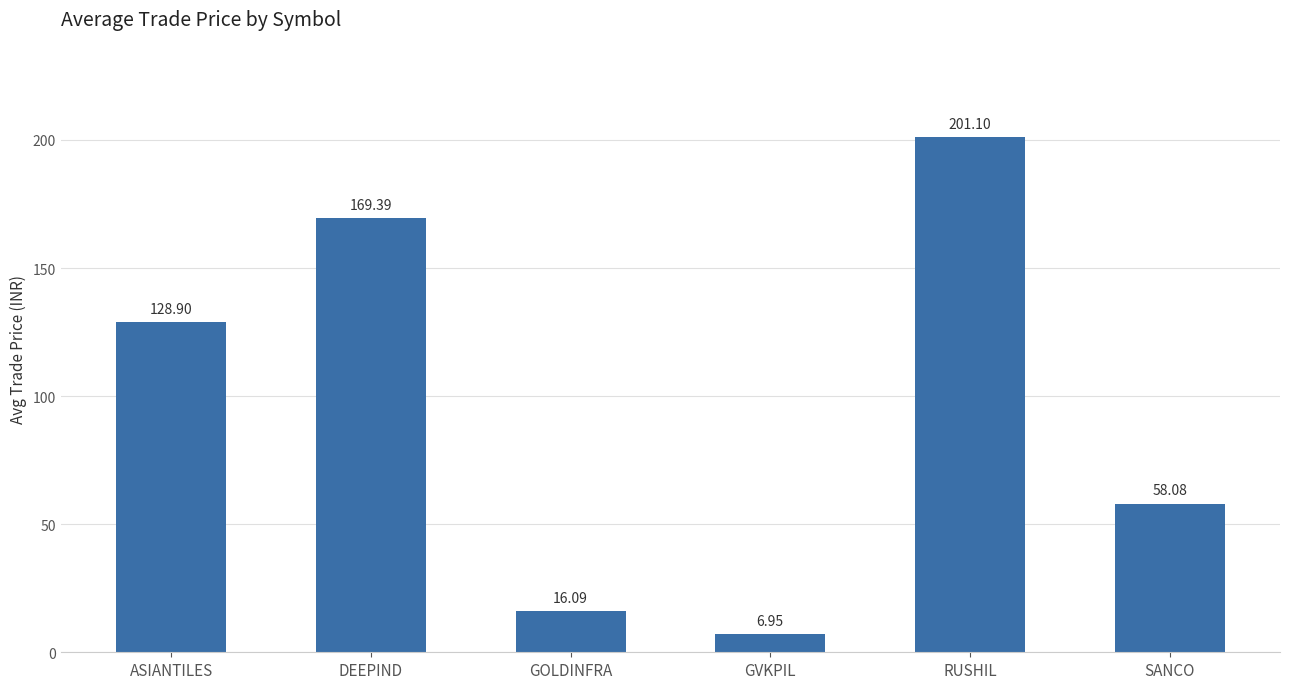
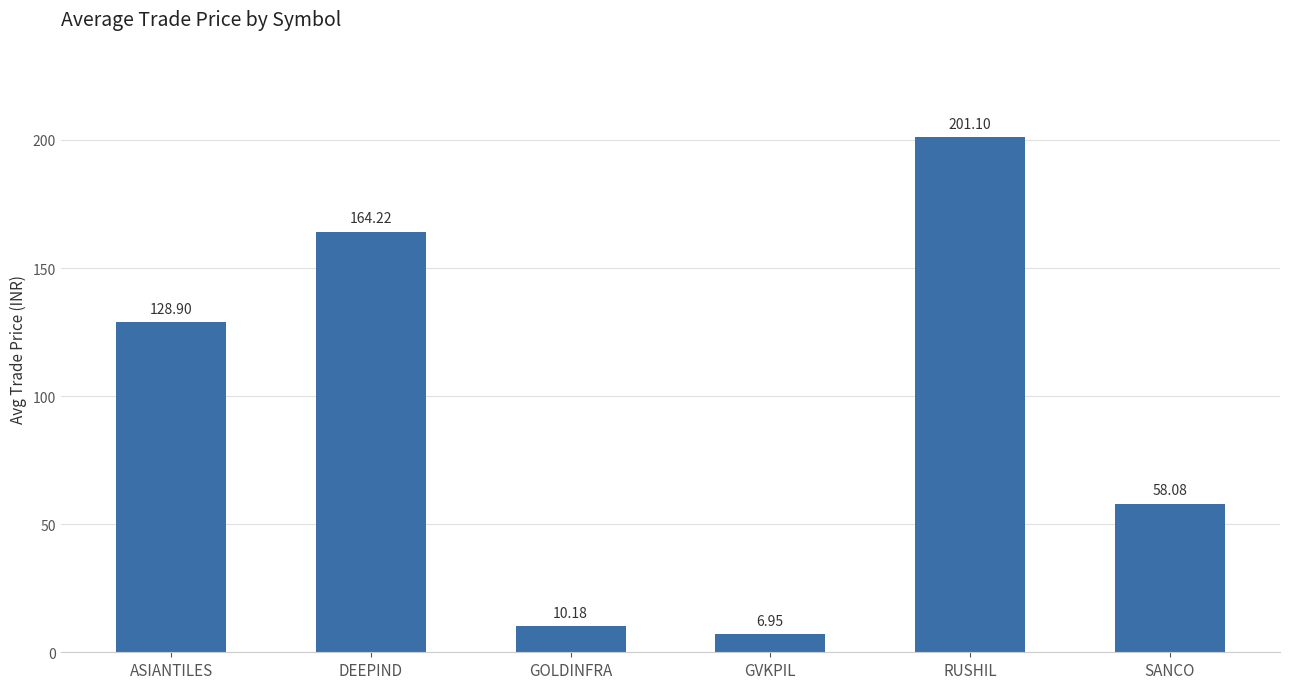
DEEPIND: 169.39 -> 164.22
GOLDINFRA: 16.09 -> 10.18
